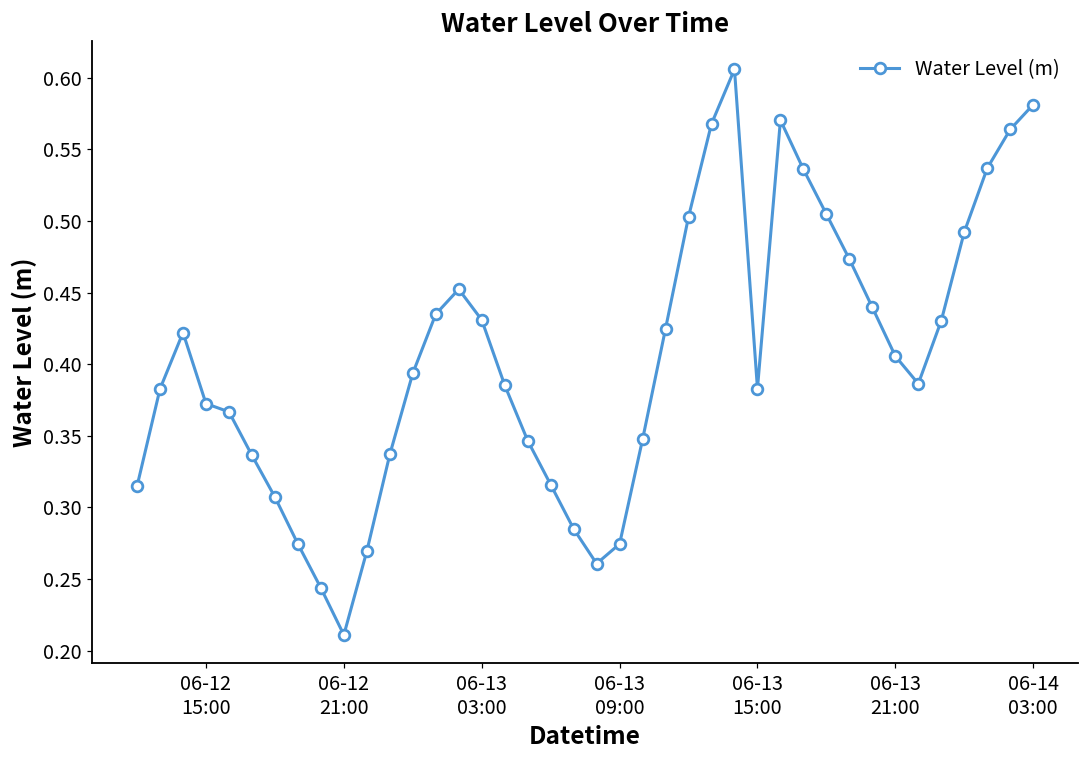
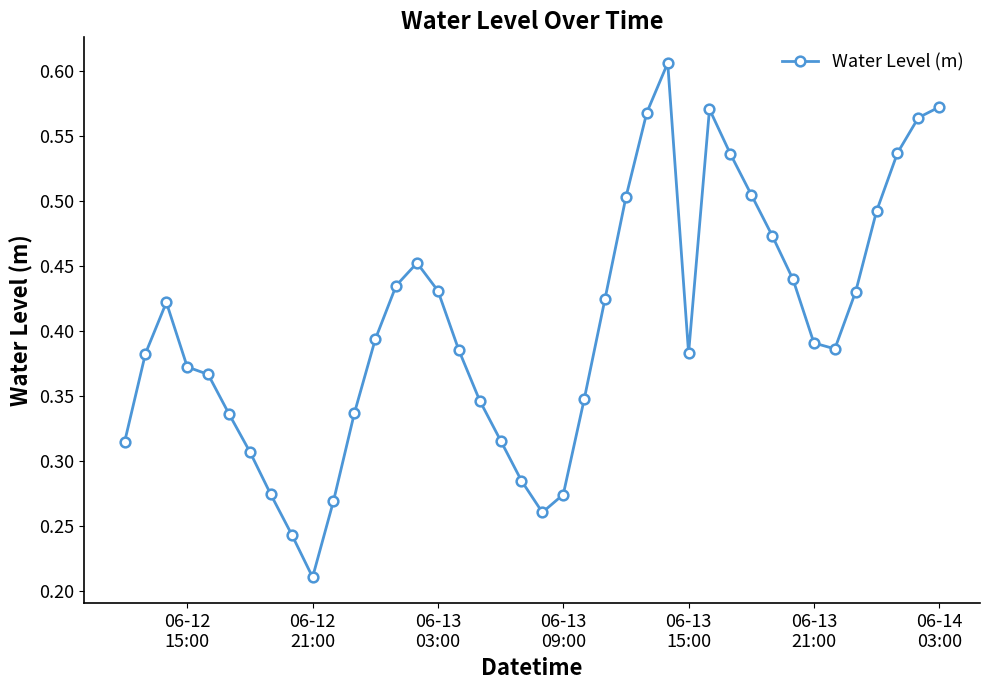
06-13 21:00: 0.406 -> 0.391
06-14 03:00: 0.581 -> 0.572
